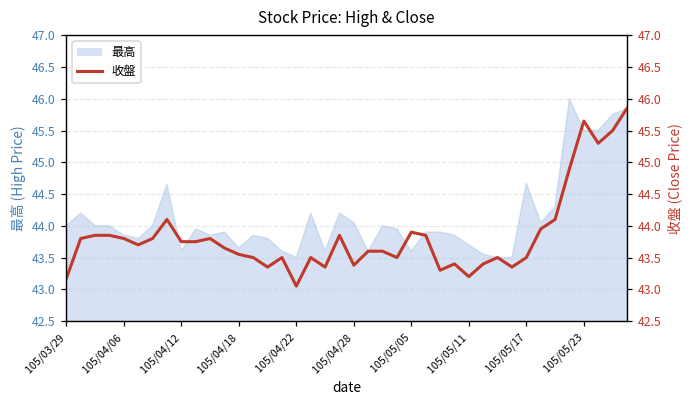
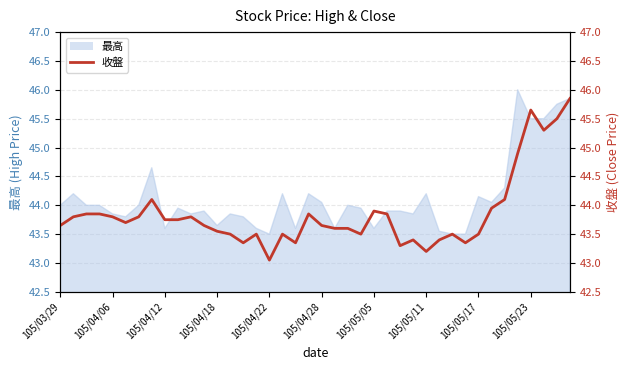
最高, 105/05/11: 43.7 -> 44.2
最高, 105/05/17: 44.7 -> 44.2
收盤, 105/03/29: 43.2 -> 43.7
收盤, 105/04/28: 43.4 -> 43.7
